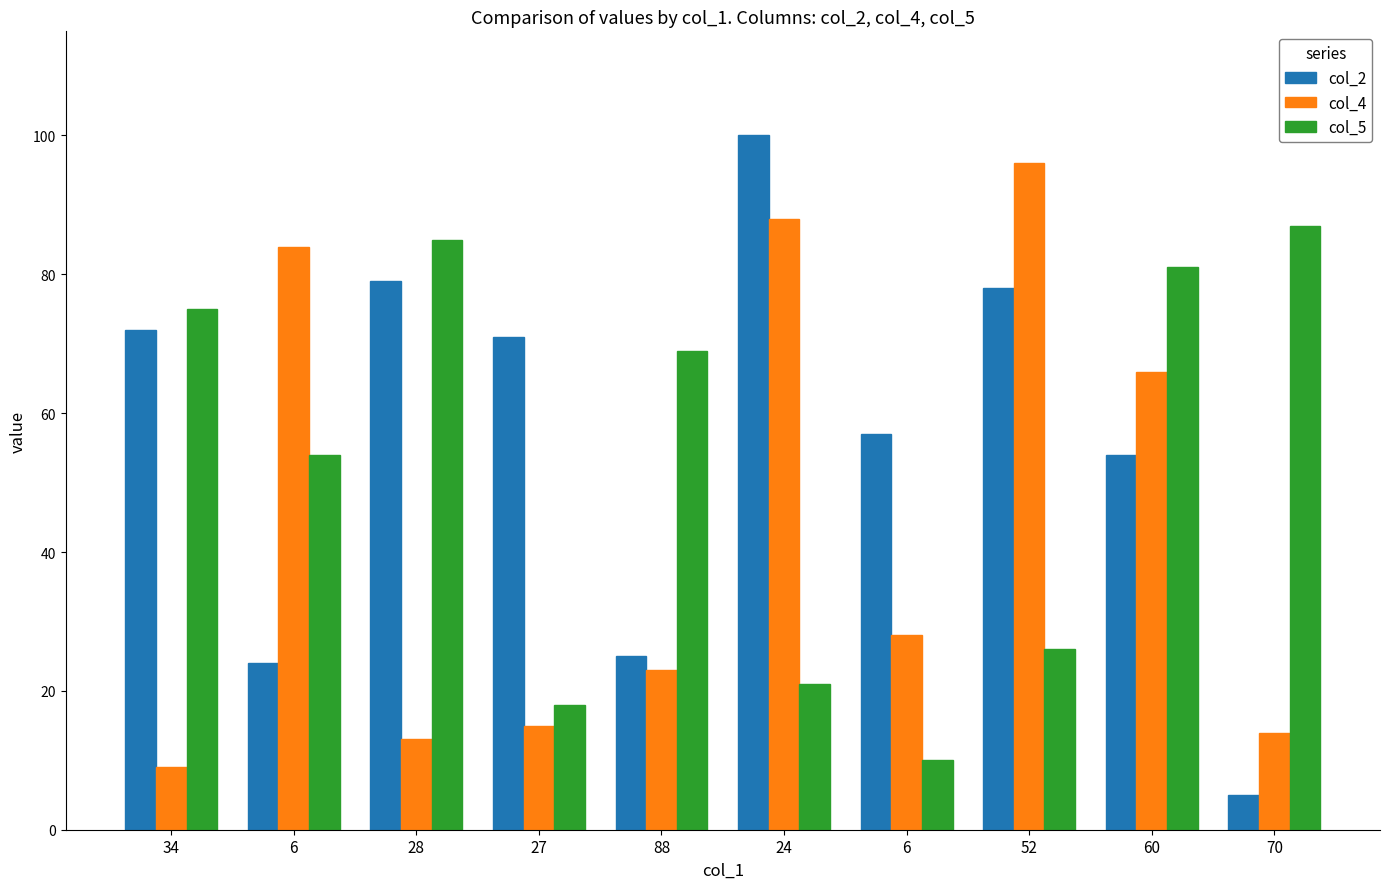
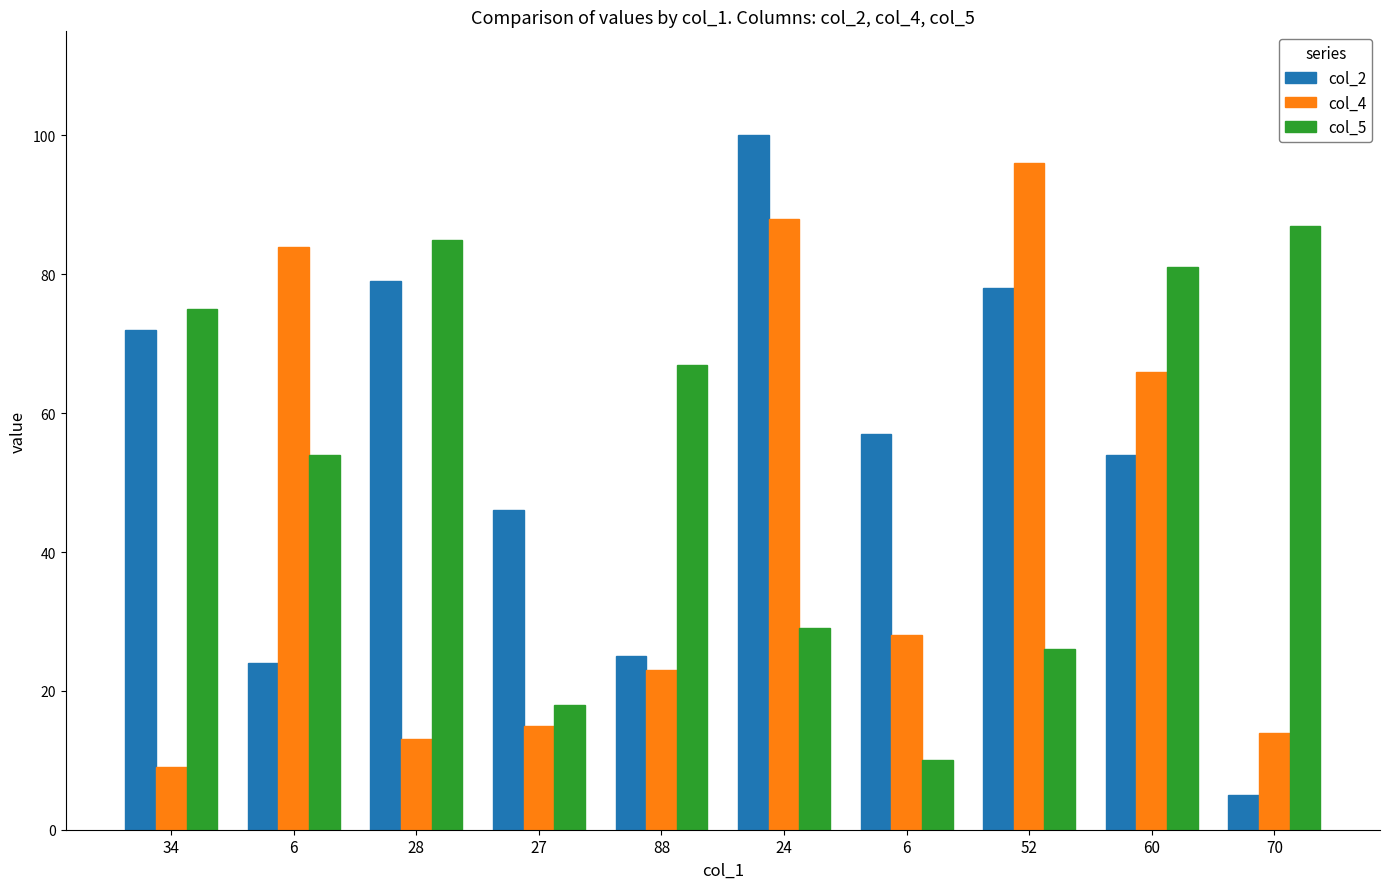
col_2, 27: 71 -> 46
col_5, 88: 69 -> 67
col_5, 24: 21 -> 29
